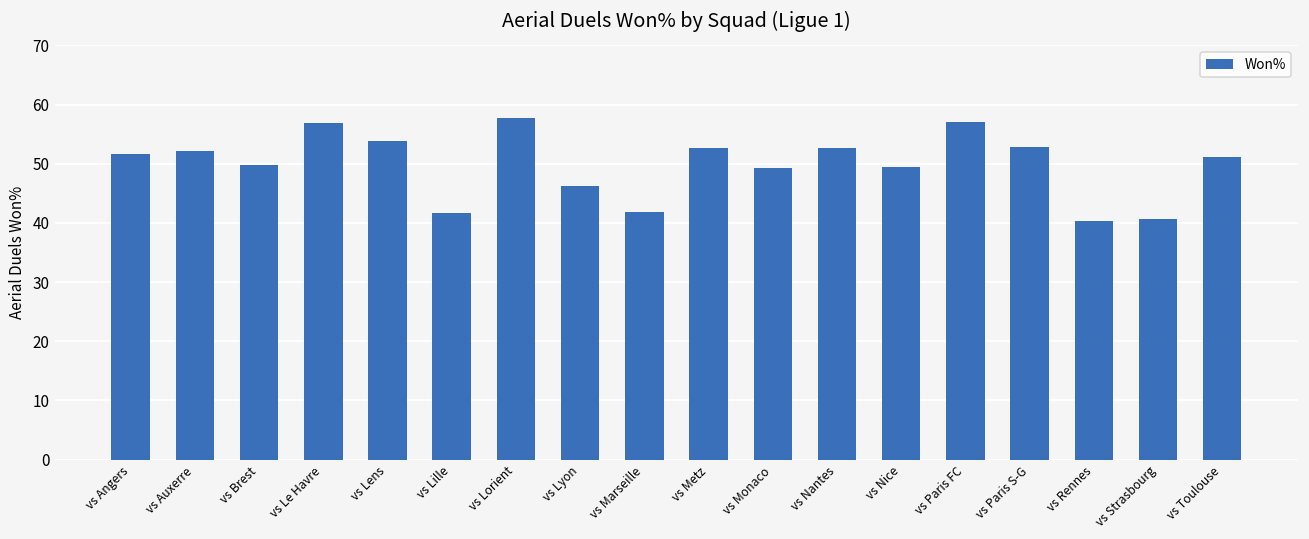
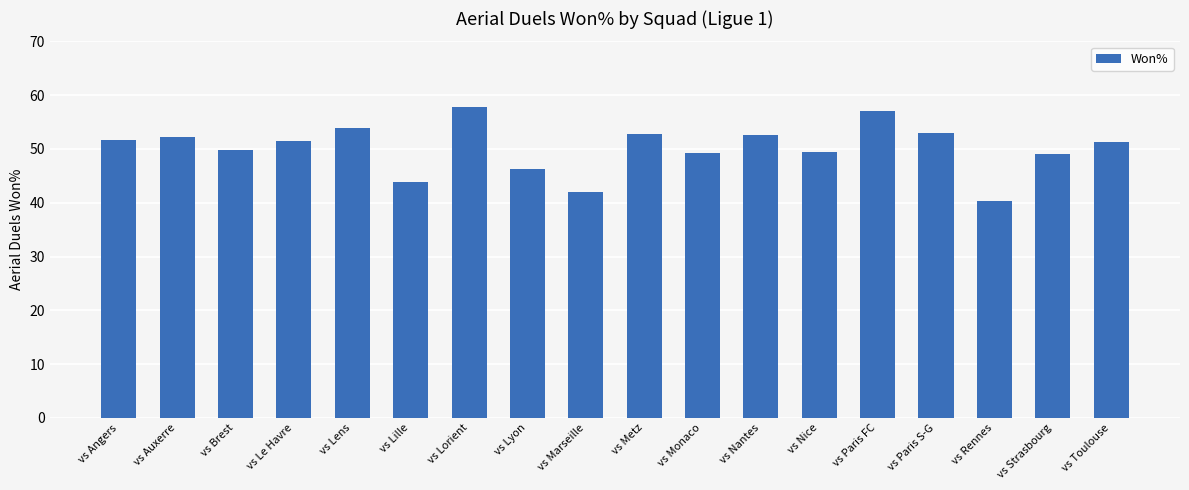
vs Le Havre: 57 -> 52
vs Lille: 42 -> 44
vs Strasbourg: 41 -> 49
